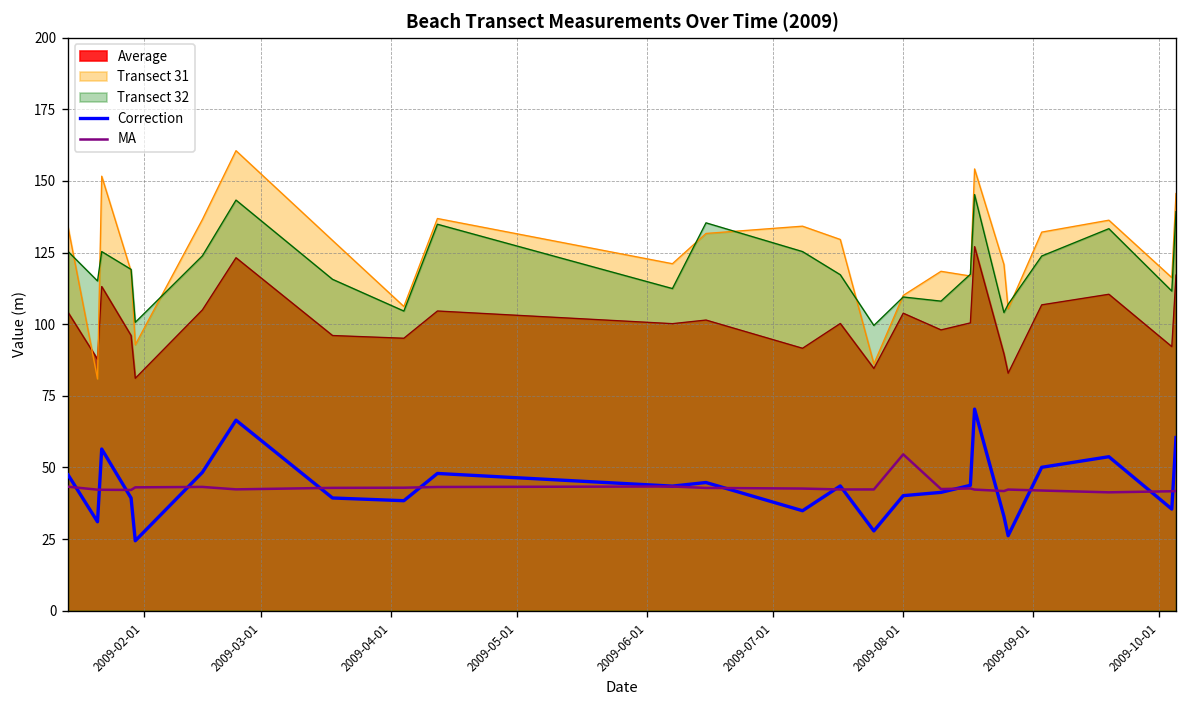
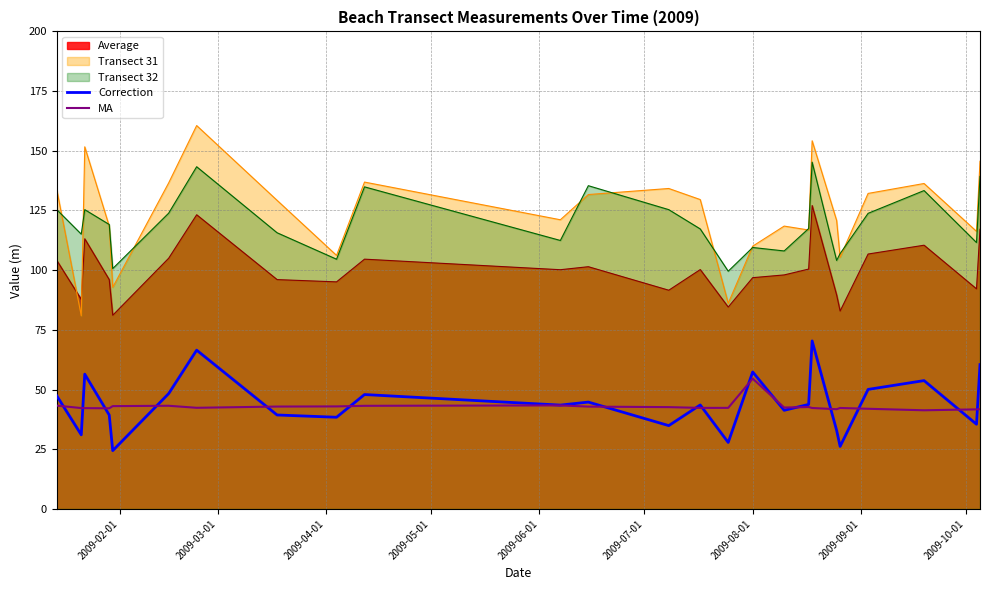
Average, 2009-08-01: 104 -> 97
Correction, 2009-08-01: 40 -> 57
